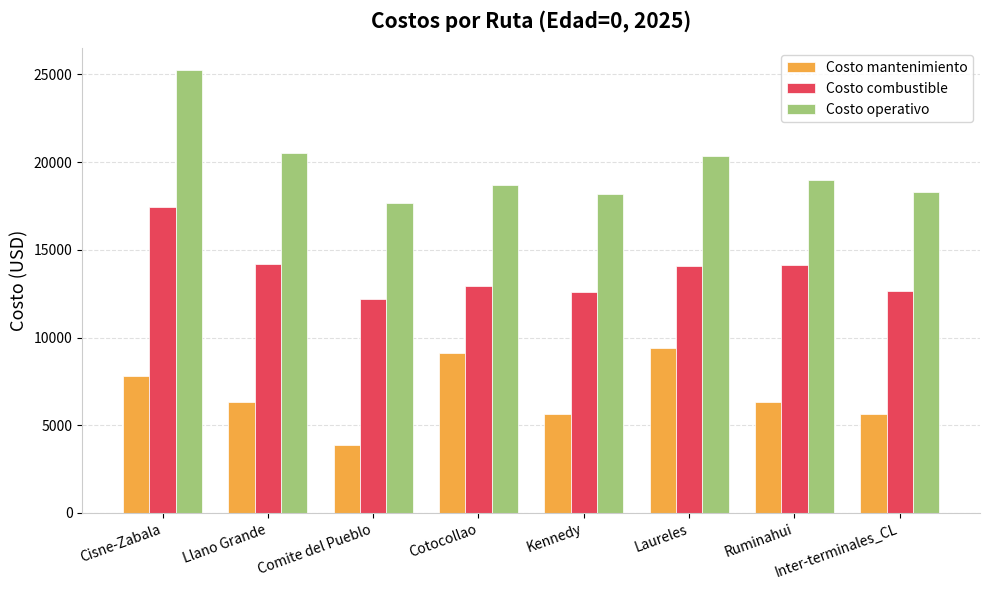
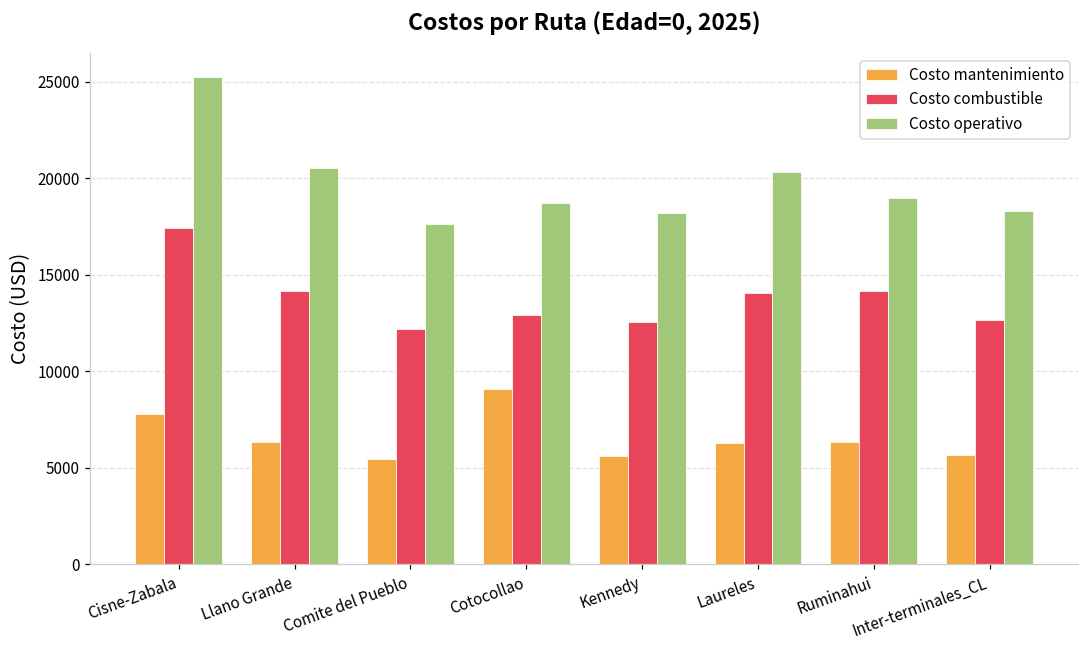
Costo mantenimiento, Comite del Pueblo: 3900 -> 5500
Costo mantenimiento, Laureles: 9400 -> 6300
